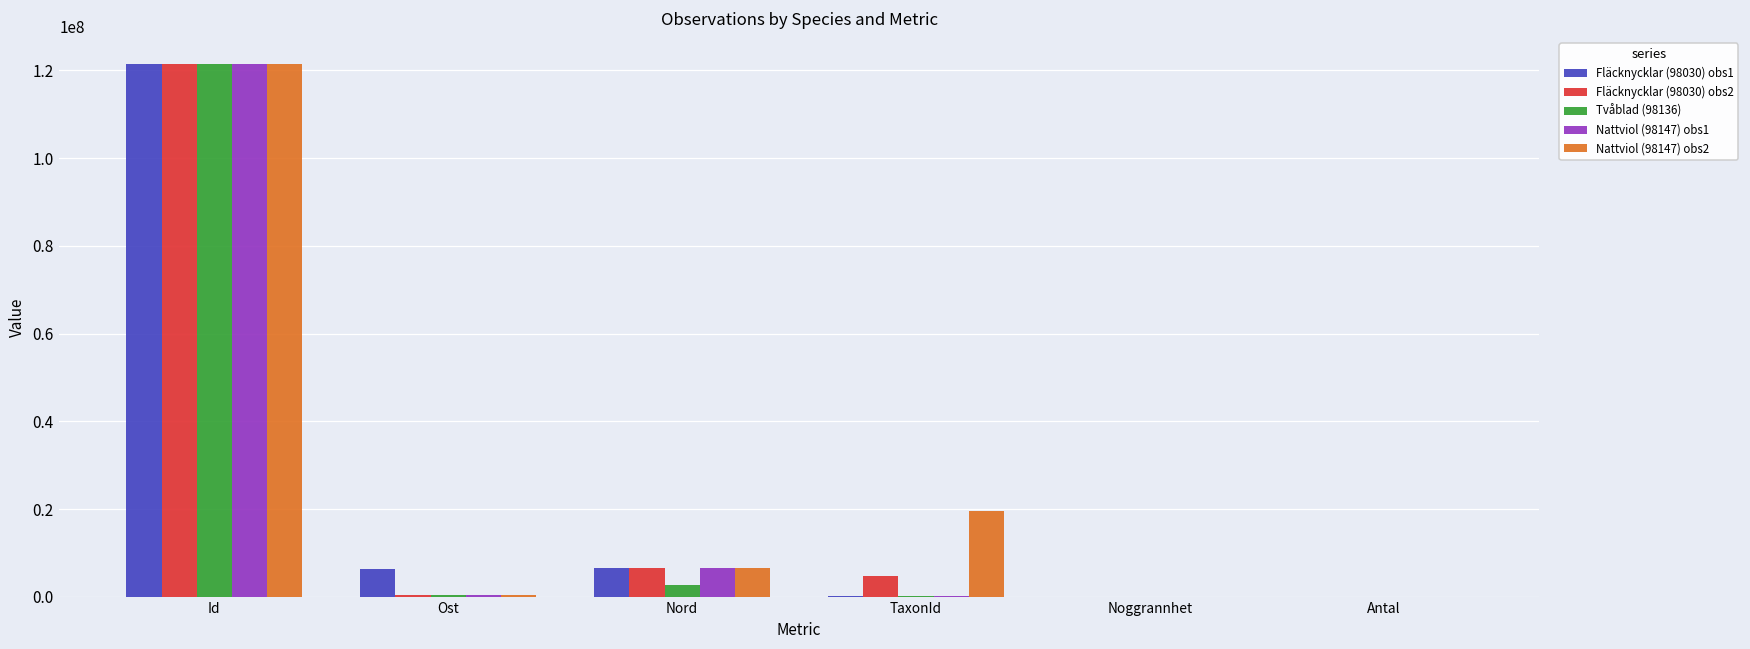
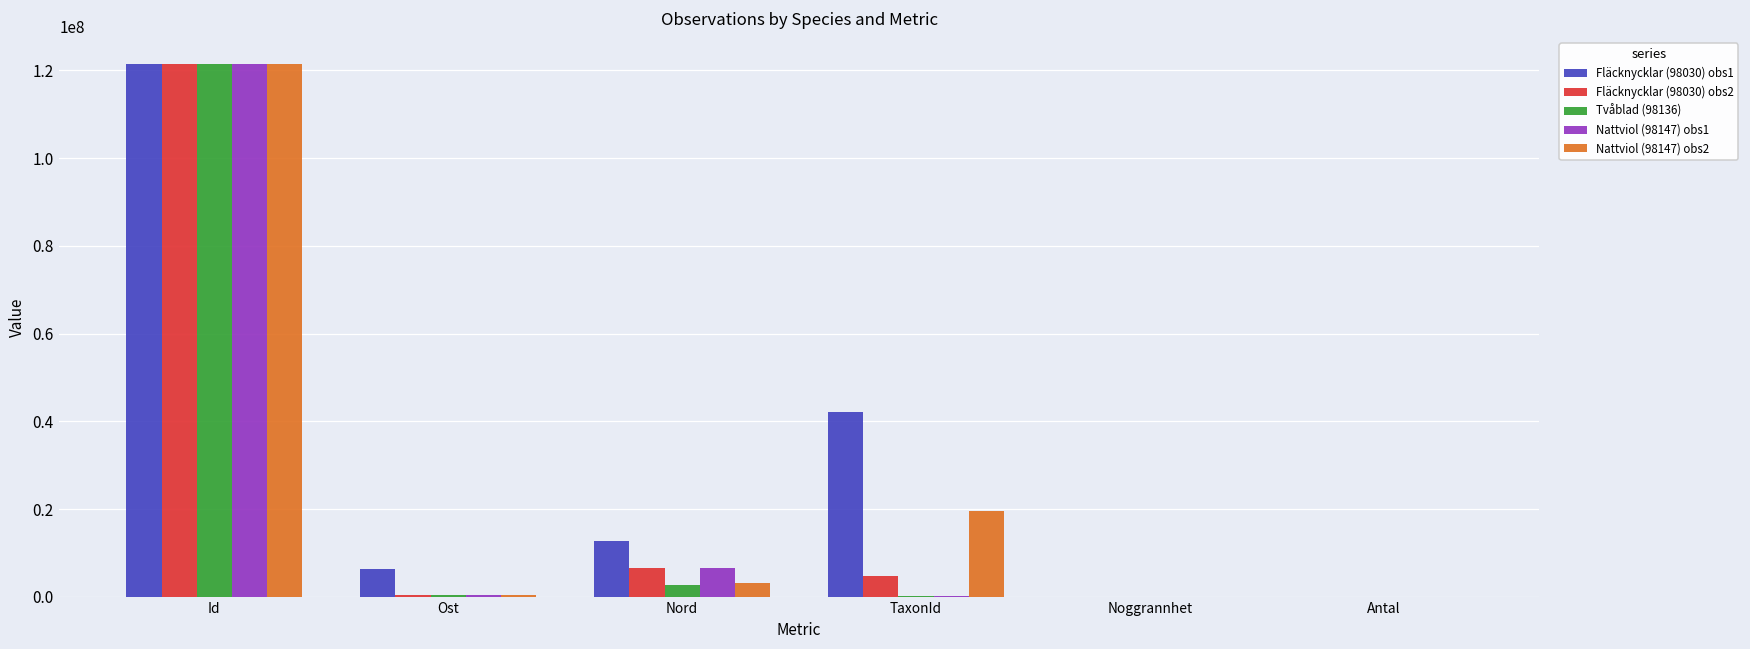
Fläcknycklar (98030) obs1, Nord: 7000000 -> 13000000
Nattviol (98147) obs2, Nord: 7000000 -> 3000000
Fläcknycklar (98030) obs1, TaxonId: 0 -> 42000000
